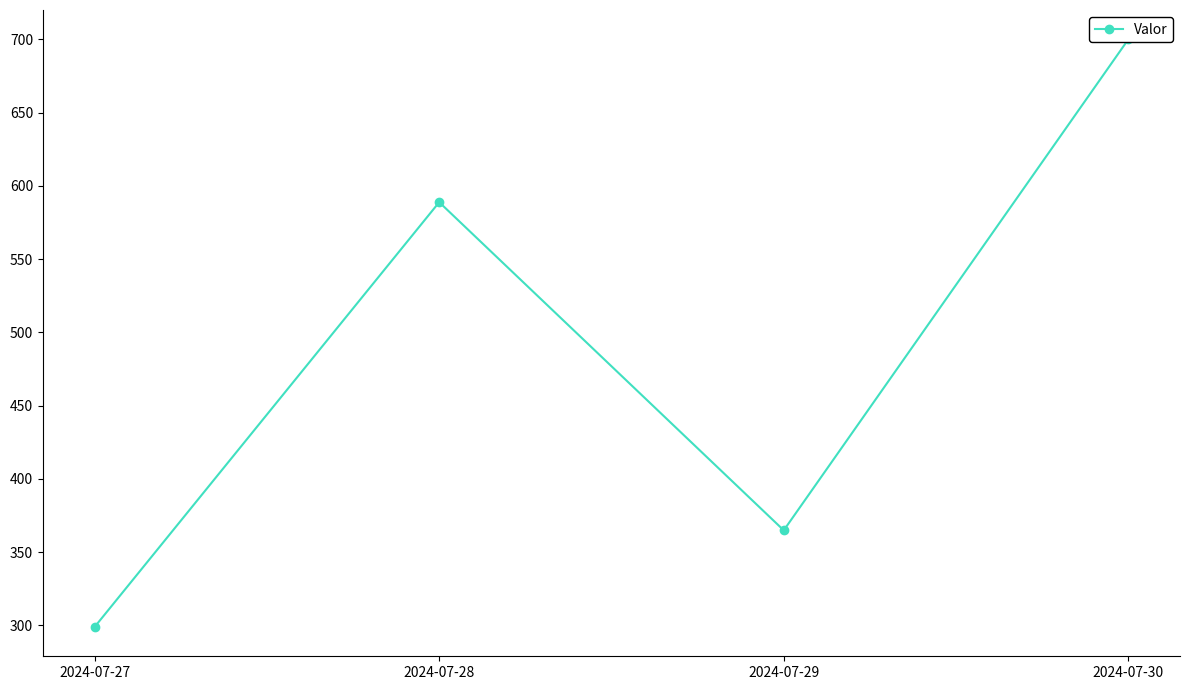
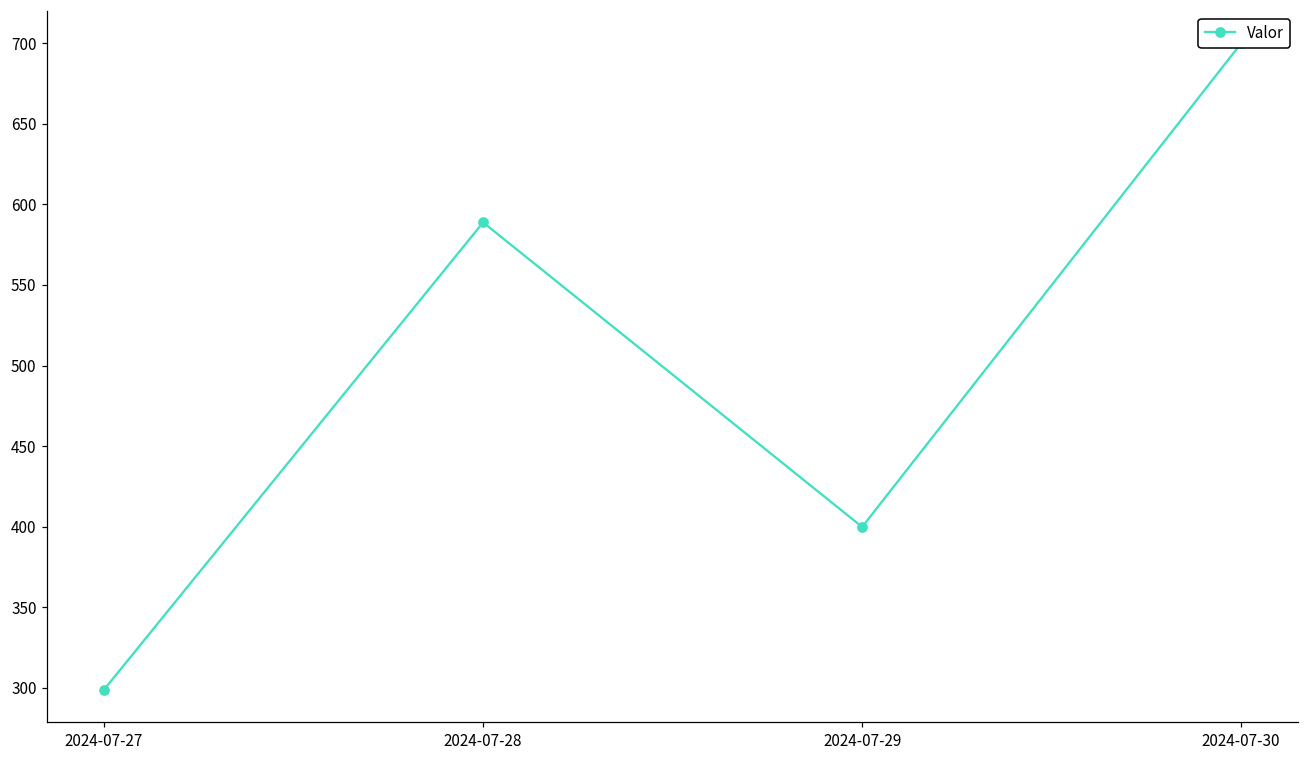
2024-07-29: 365 -> 400
